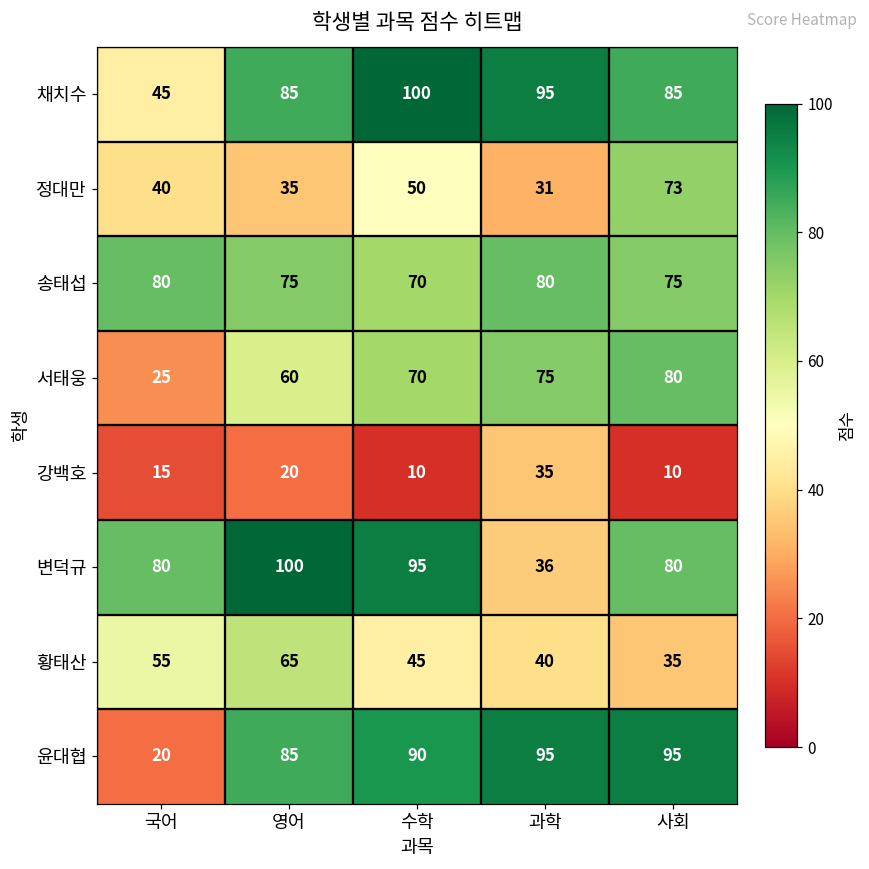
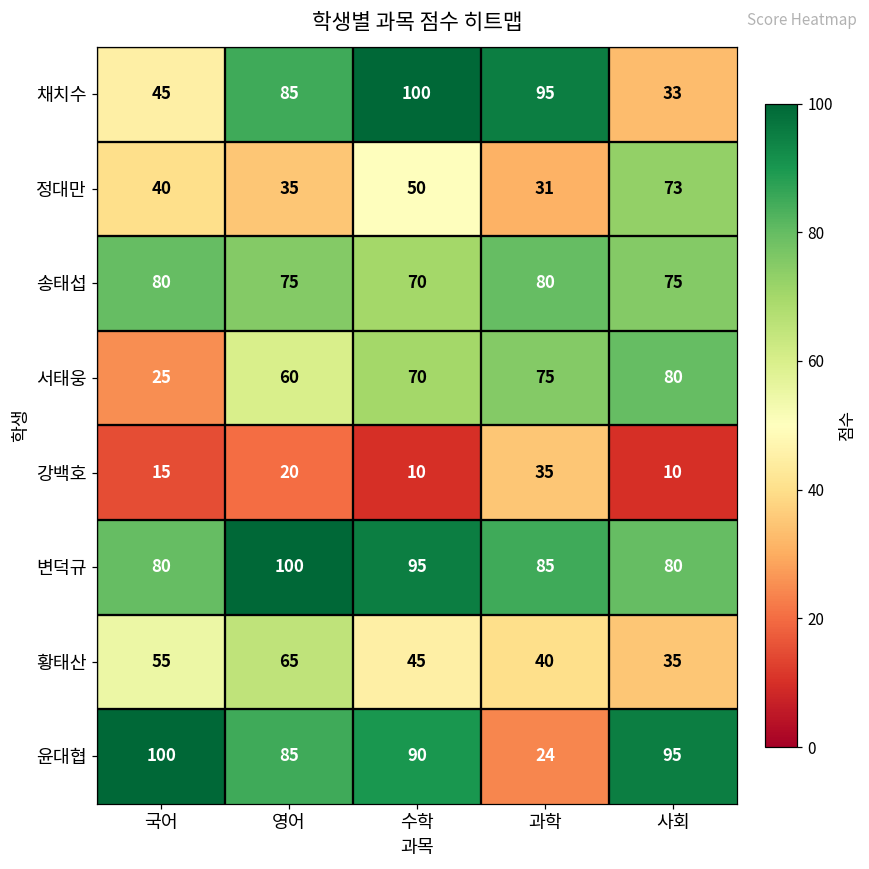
채치수, 사회: 85 -> 33
변덕규, 과학: 36 -> 85
윤대협, 국어: 20 -> 100
윤대협, 과학: 95 -> 24
